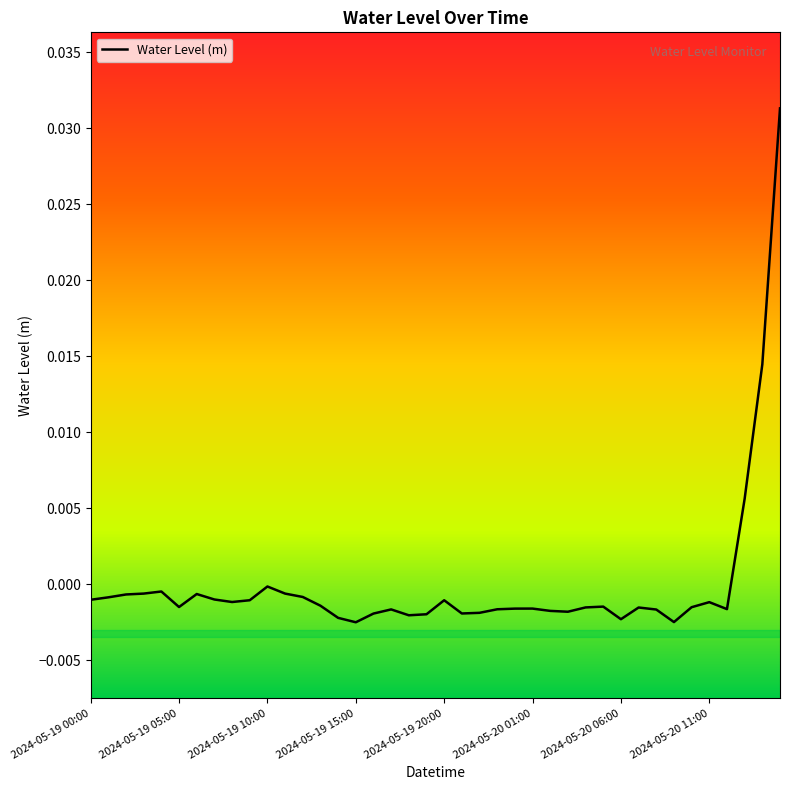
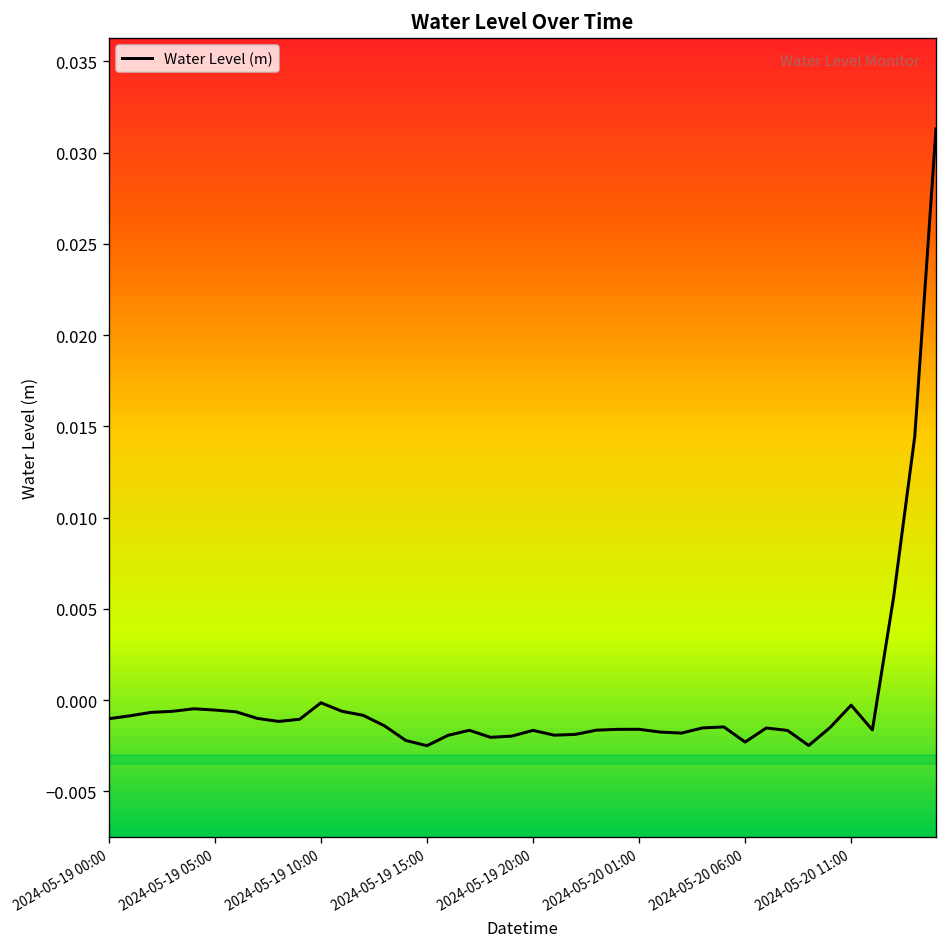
2024-05-19 05:00: -0.0015 -> -0.0005
2024-05-19 20:00: -0.0010 -> -0.0017
2024-05-20 11:00: -0.0012 -> -0.0003
